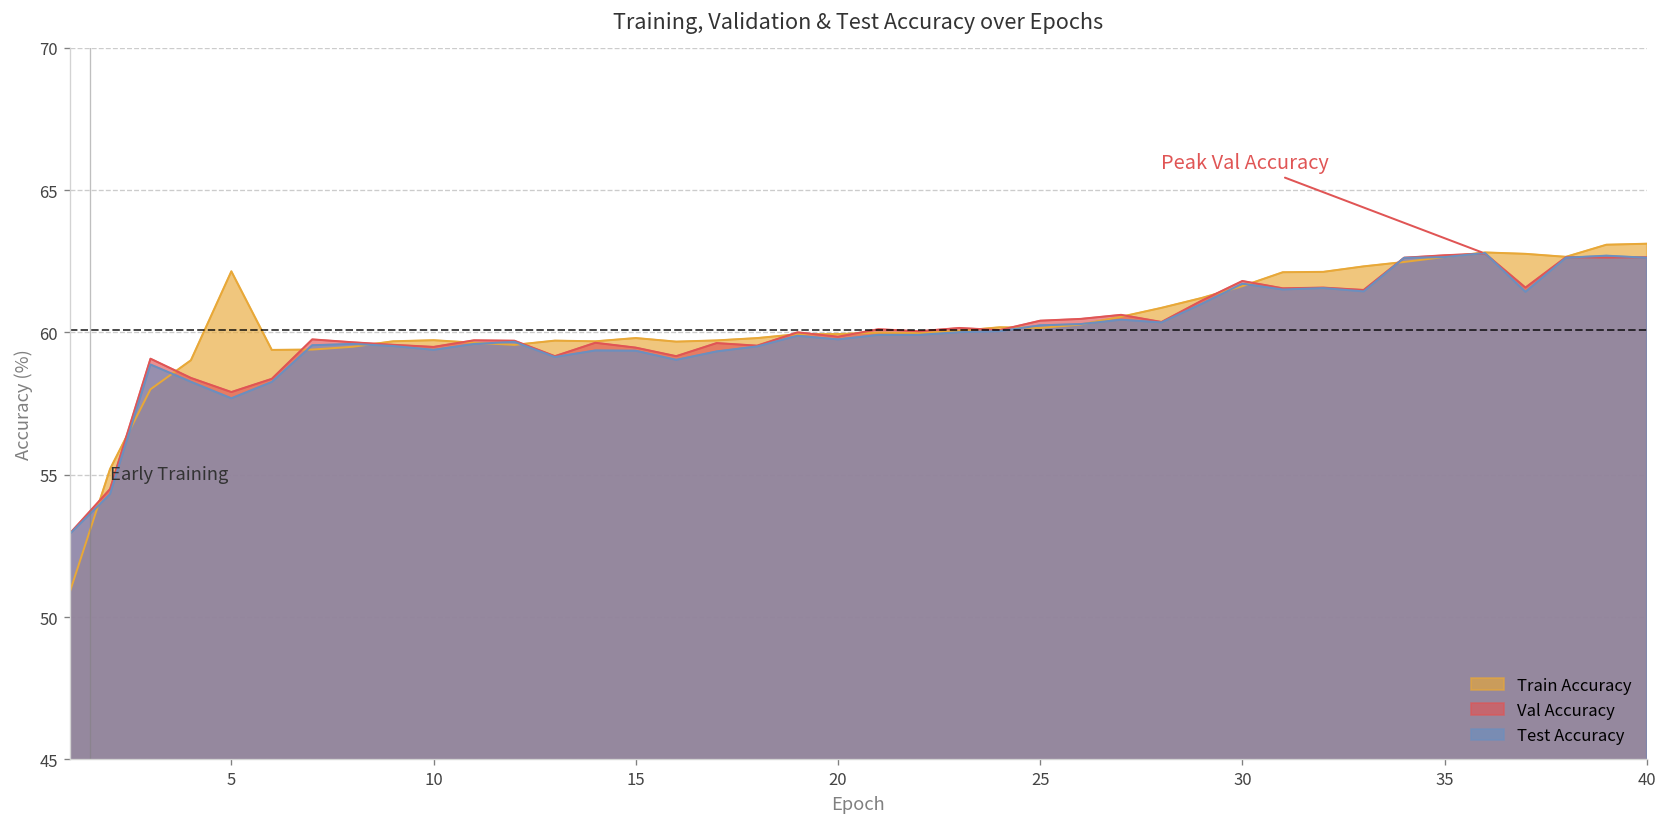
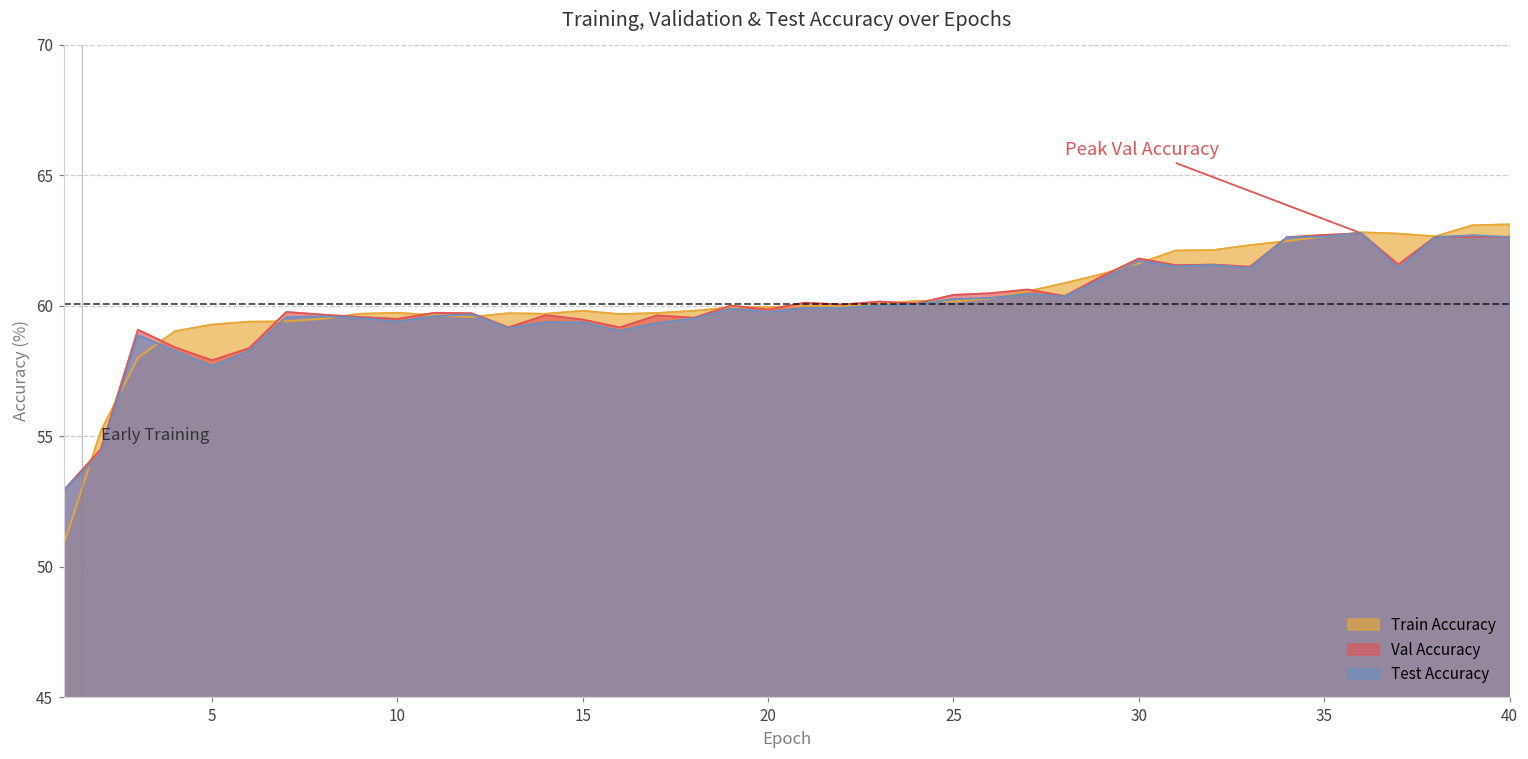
Train Accuracy, 5: 62.1 -> 59.3
